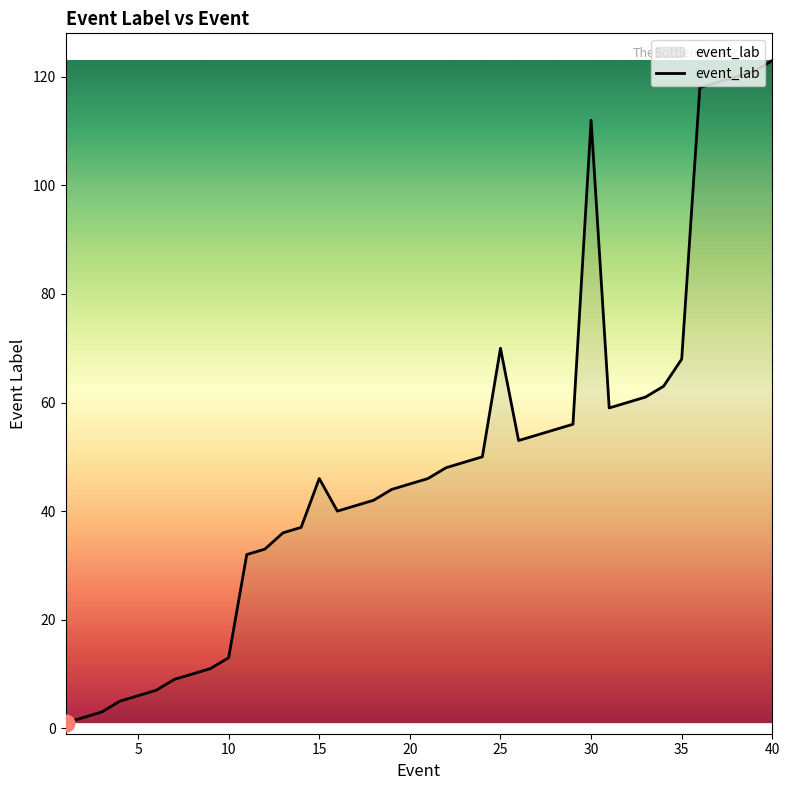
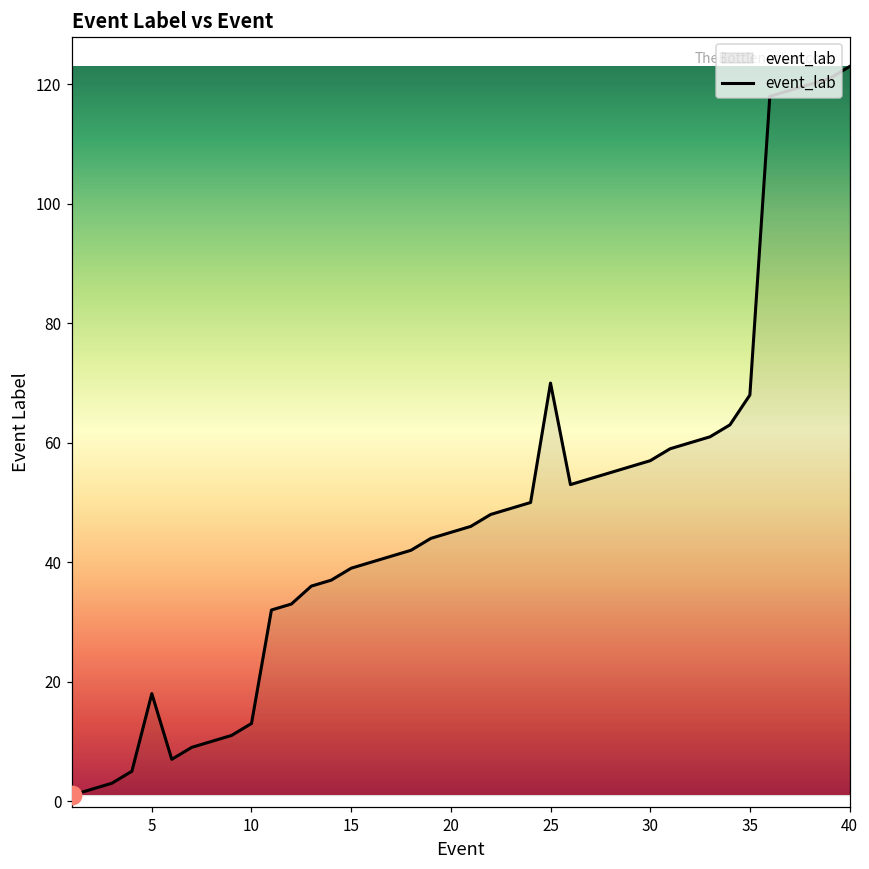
event_lab, 5: 6 -> 18
event_lab, 15: 46 -> 39
event_lab, 30: 112 -> 57
